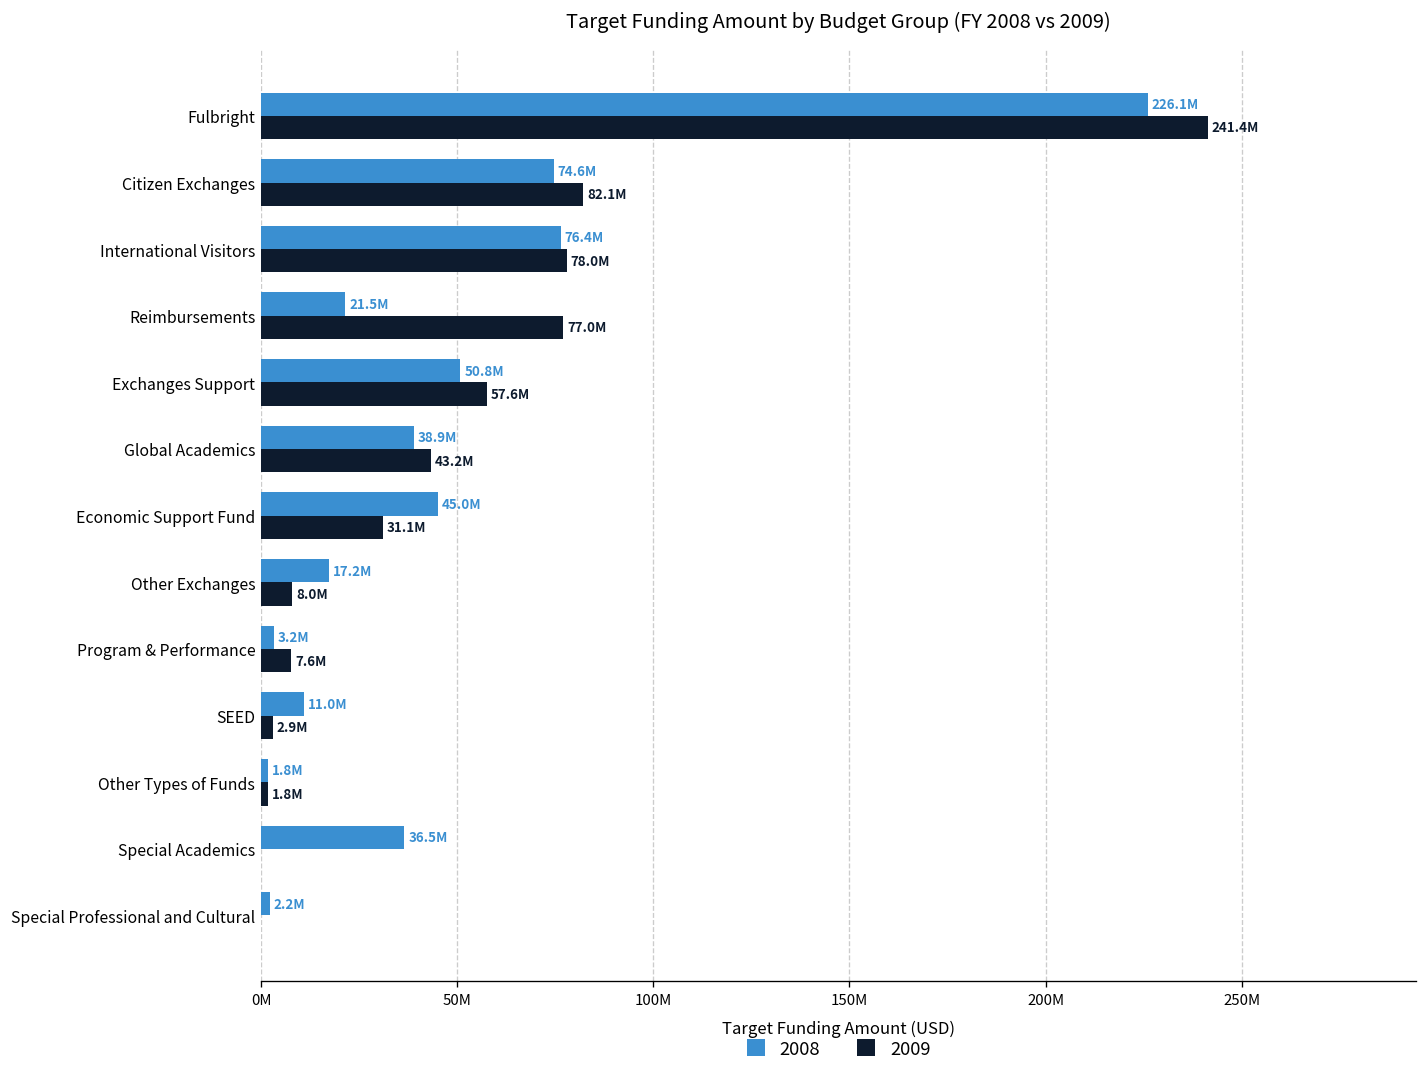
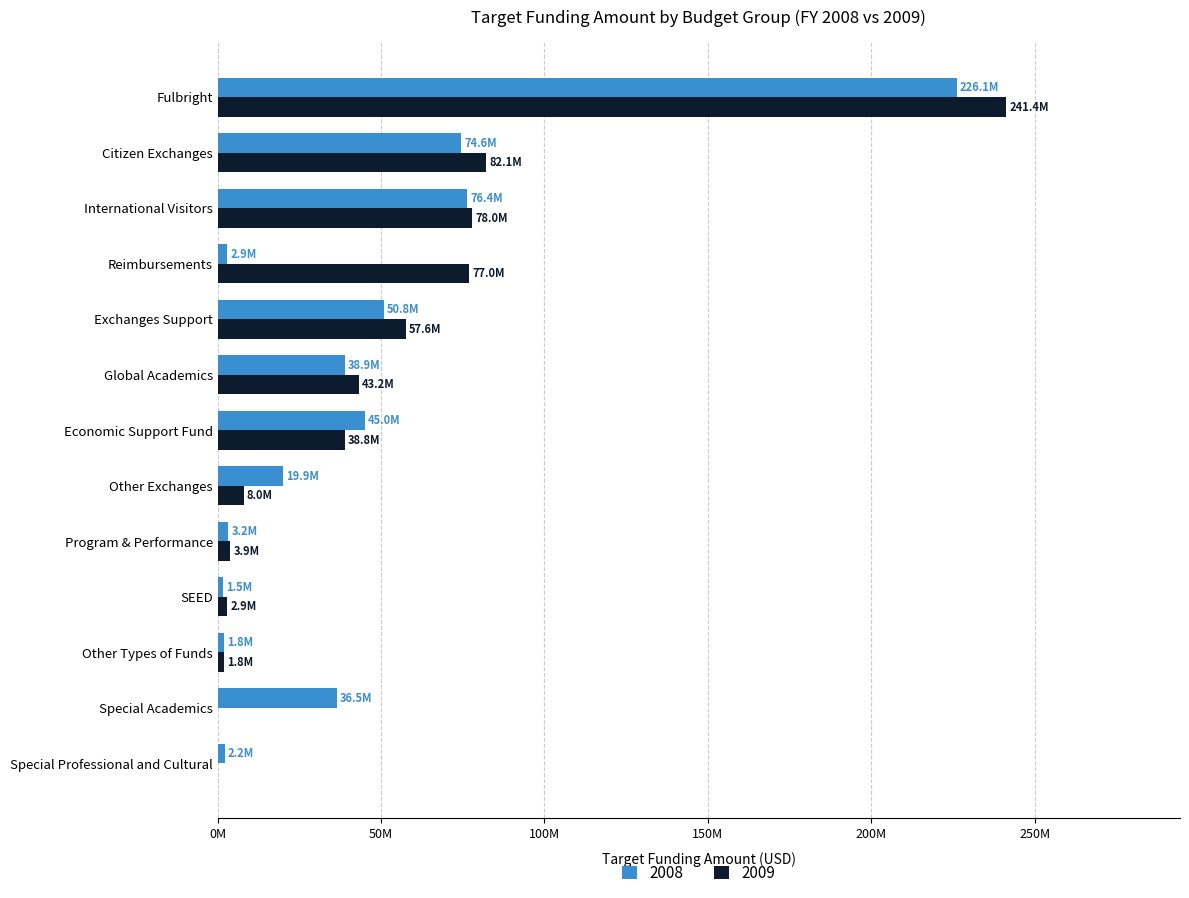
2008, Reimbursements: 21.5M -> 2.9M
2009, Economic Support Fund: 31.1M -> 38.8M
2008, Other Exchanges: 17.2M -> 19.9M
2009, Program & Performance: 7.6M -> 3.9M
2008, SEED: 11.0M -> 1.5M
